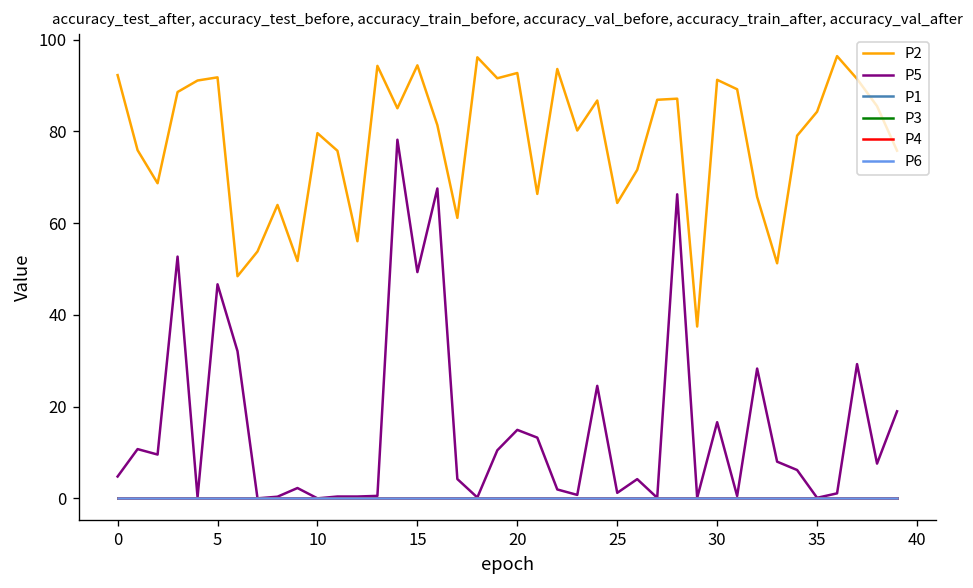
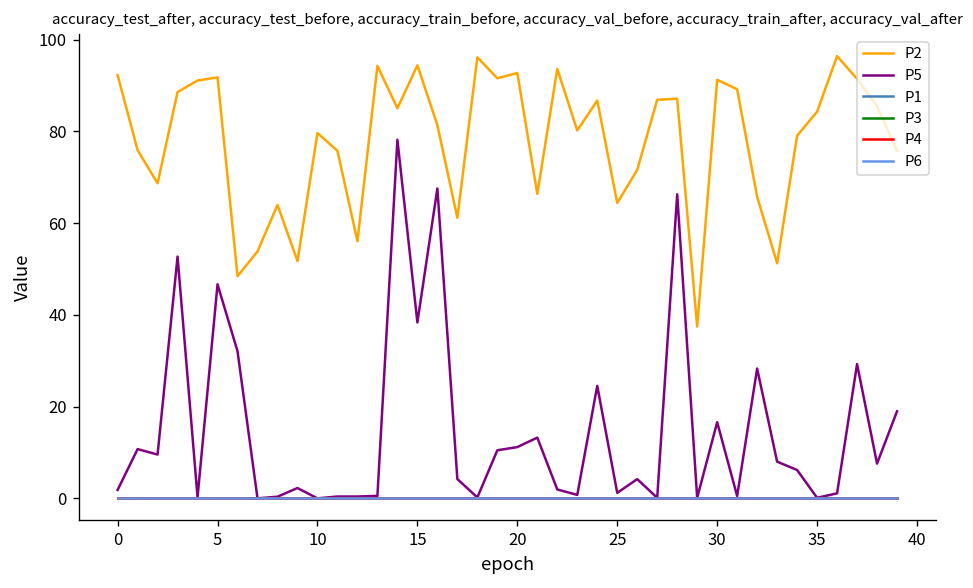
P5, 0: 5 -> 2
P5, 15: 49 -> 38
P5, 20: 15 -> 11
